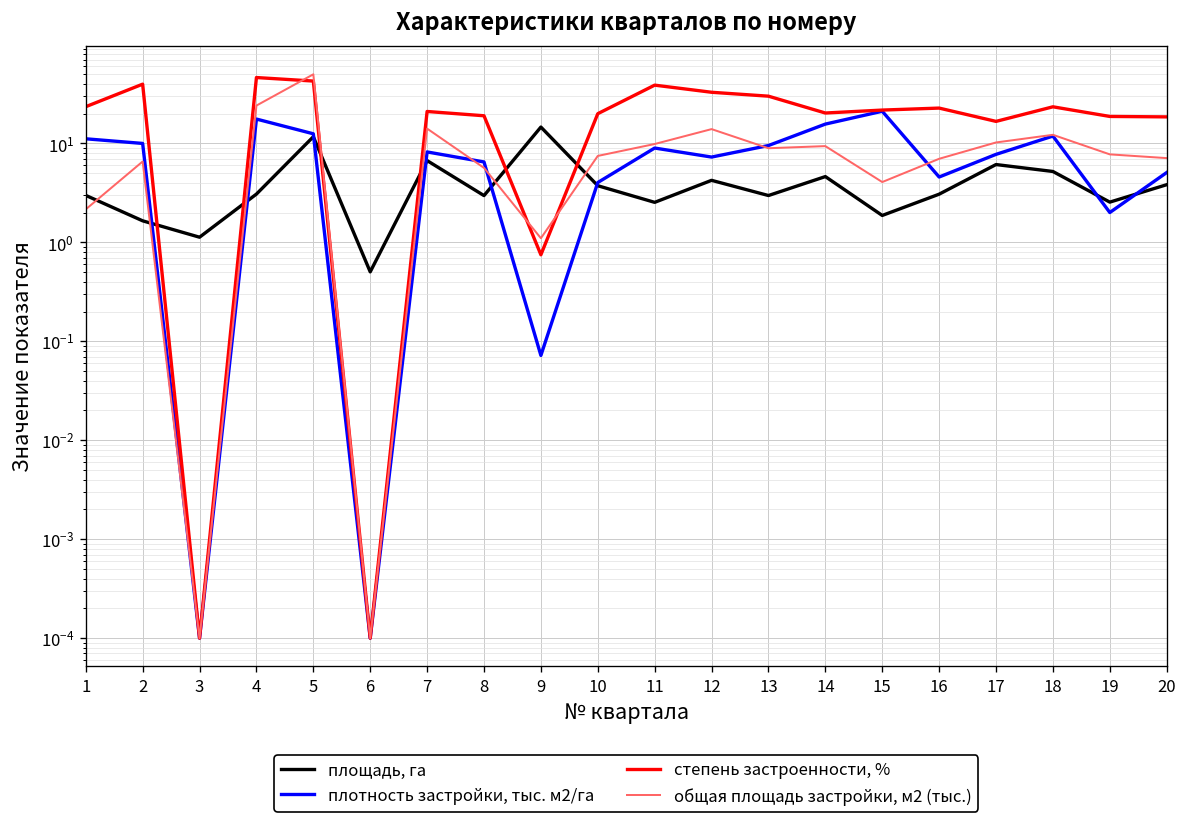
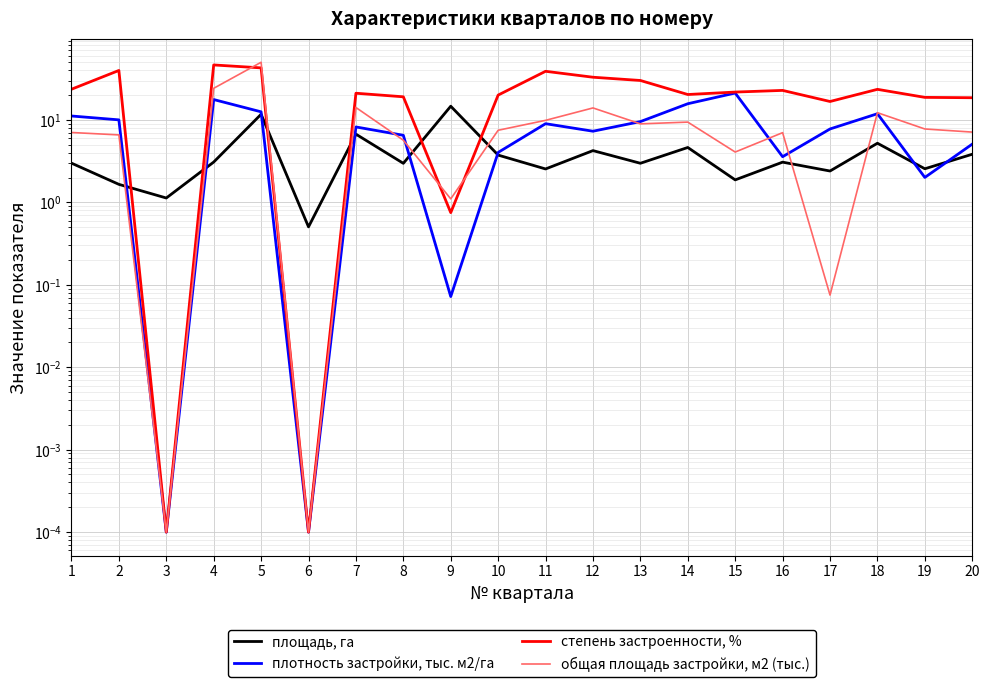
общая площадь застройки, м2 (тыс.), 1: 2.2 -> 7
плотность застройки, тыс. м2/га, 16: 5 -> 3.6
площадь, га, 17: 6 -> 2.4
общая площадь застройки, м2 (тыс.), 17: 10 -> 0.08
